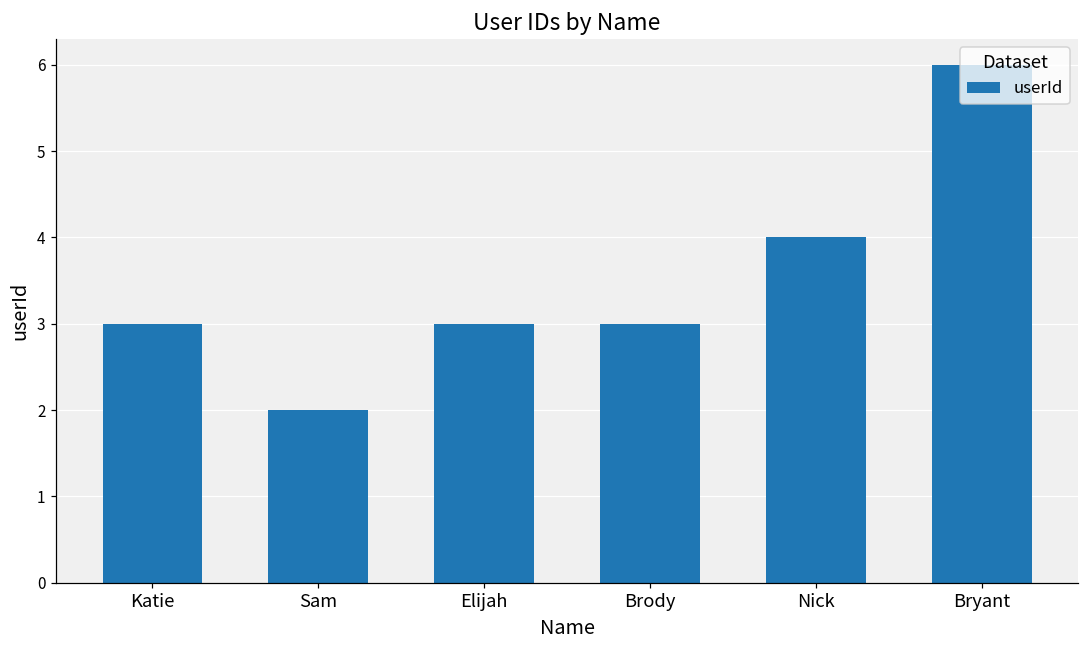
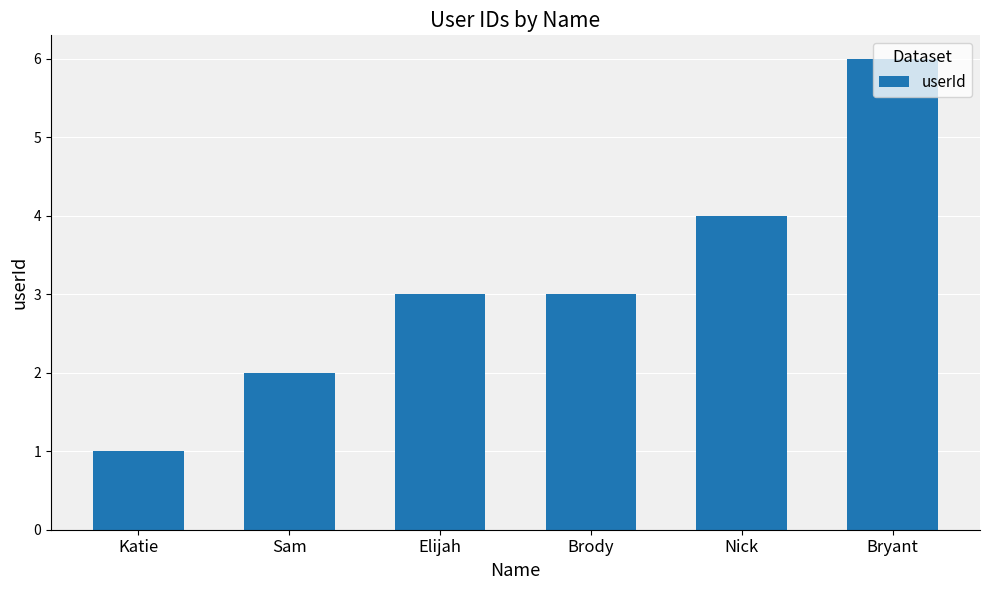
Katie: 3 -> 1
